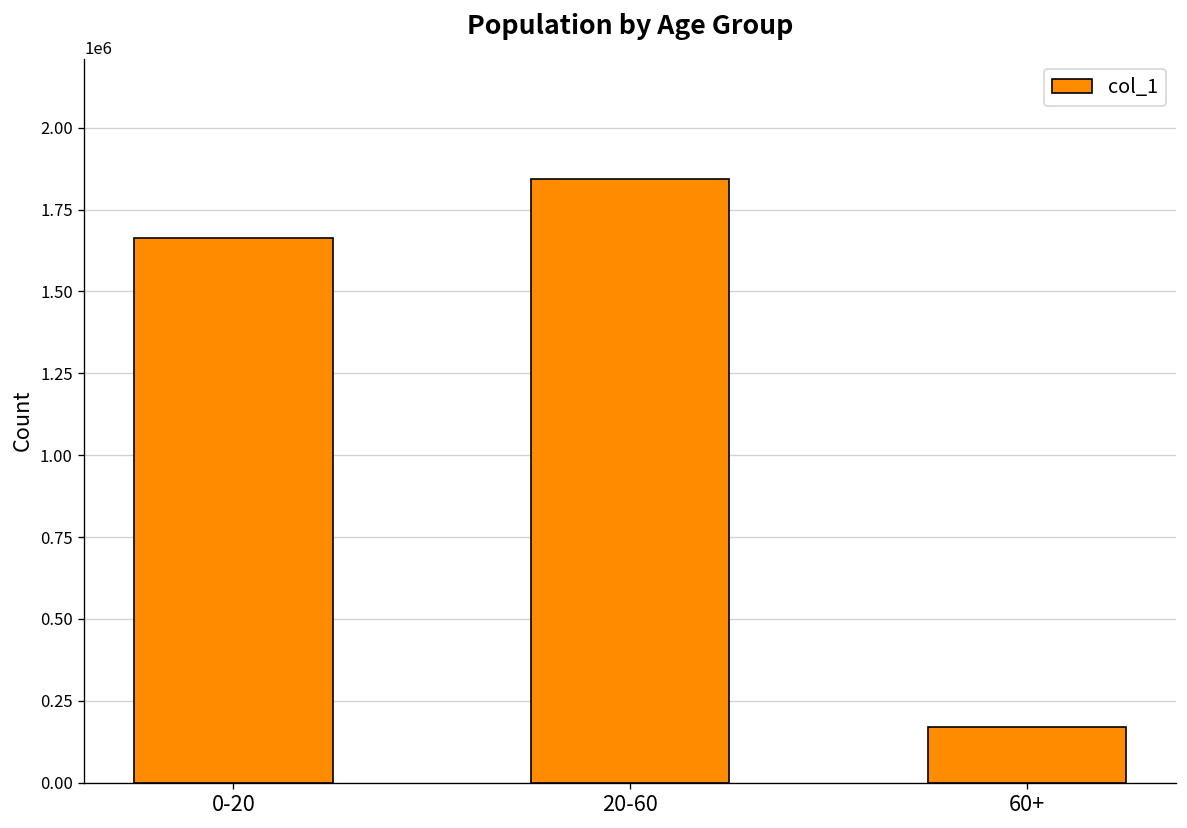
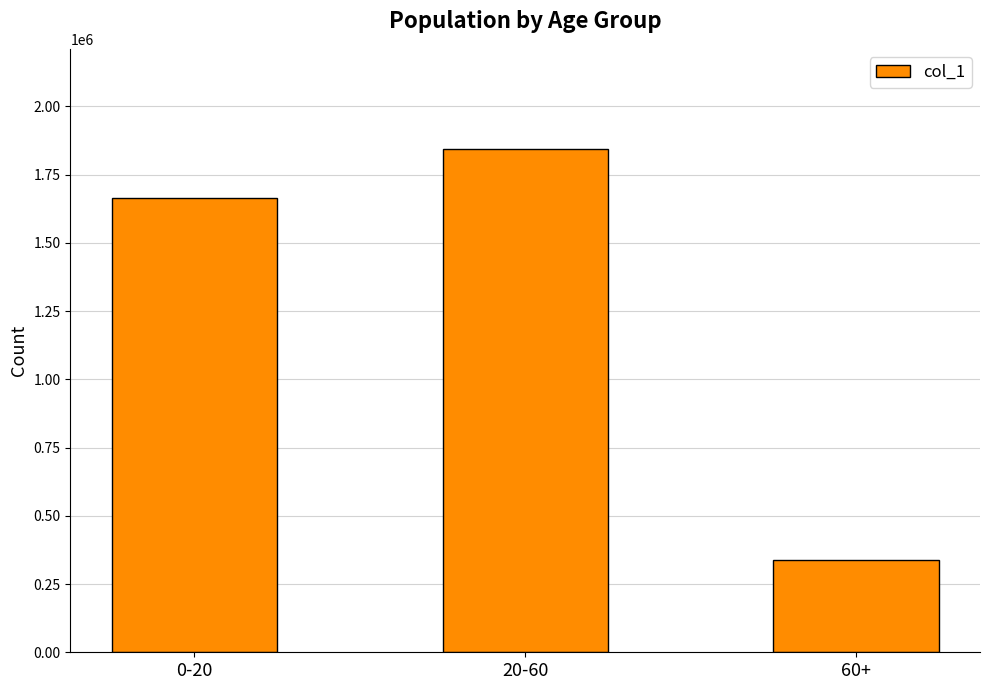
60+: 170000 -> 340000
